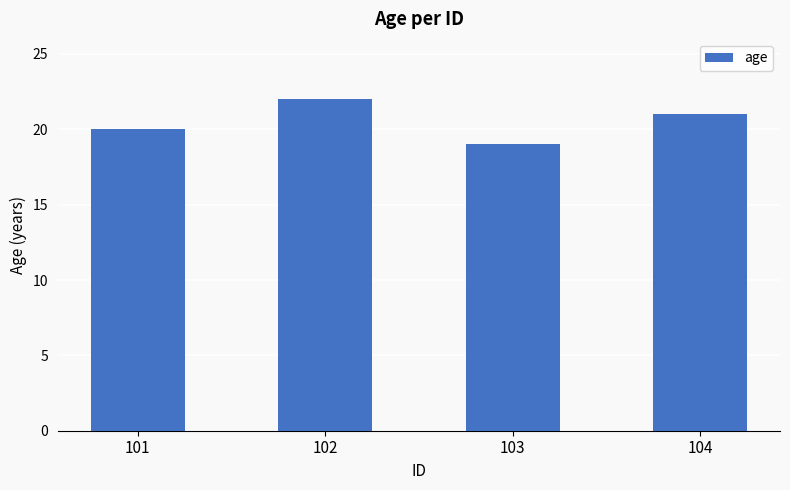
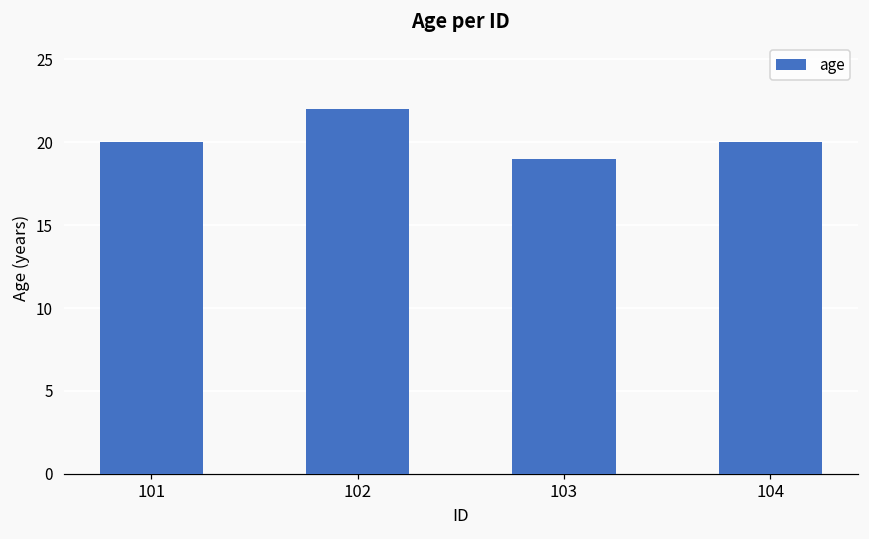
104: 21 -> 20
